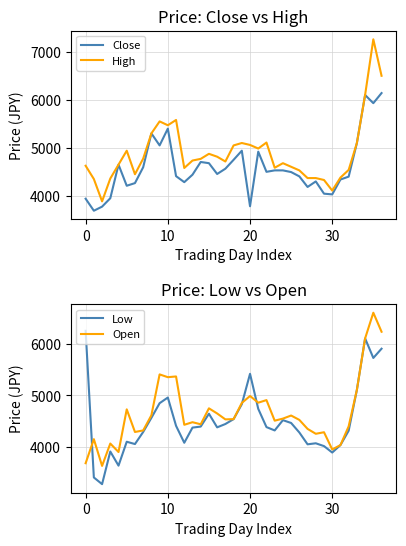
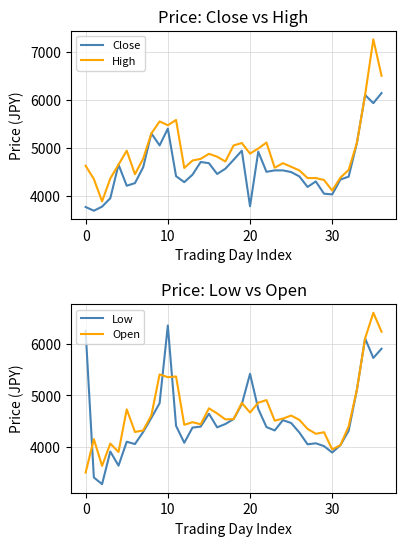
Price: Close vs High, Close, 0: 4000 -> 3800
Price: Close vs High, High, 20: 5100 -> 4900
Price: Low vs Open, Open, 0: 3700 -> 3500
Price: Low vs Open, Low, 10: 5000 -> 6400
Price: Low vs Open, Open, 20: 5000 -> 4700
